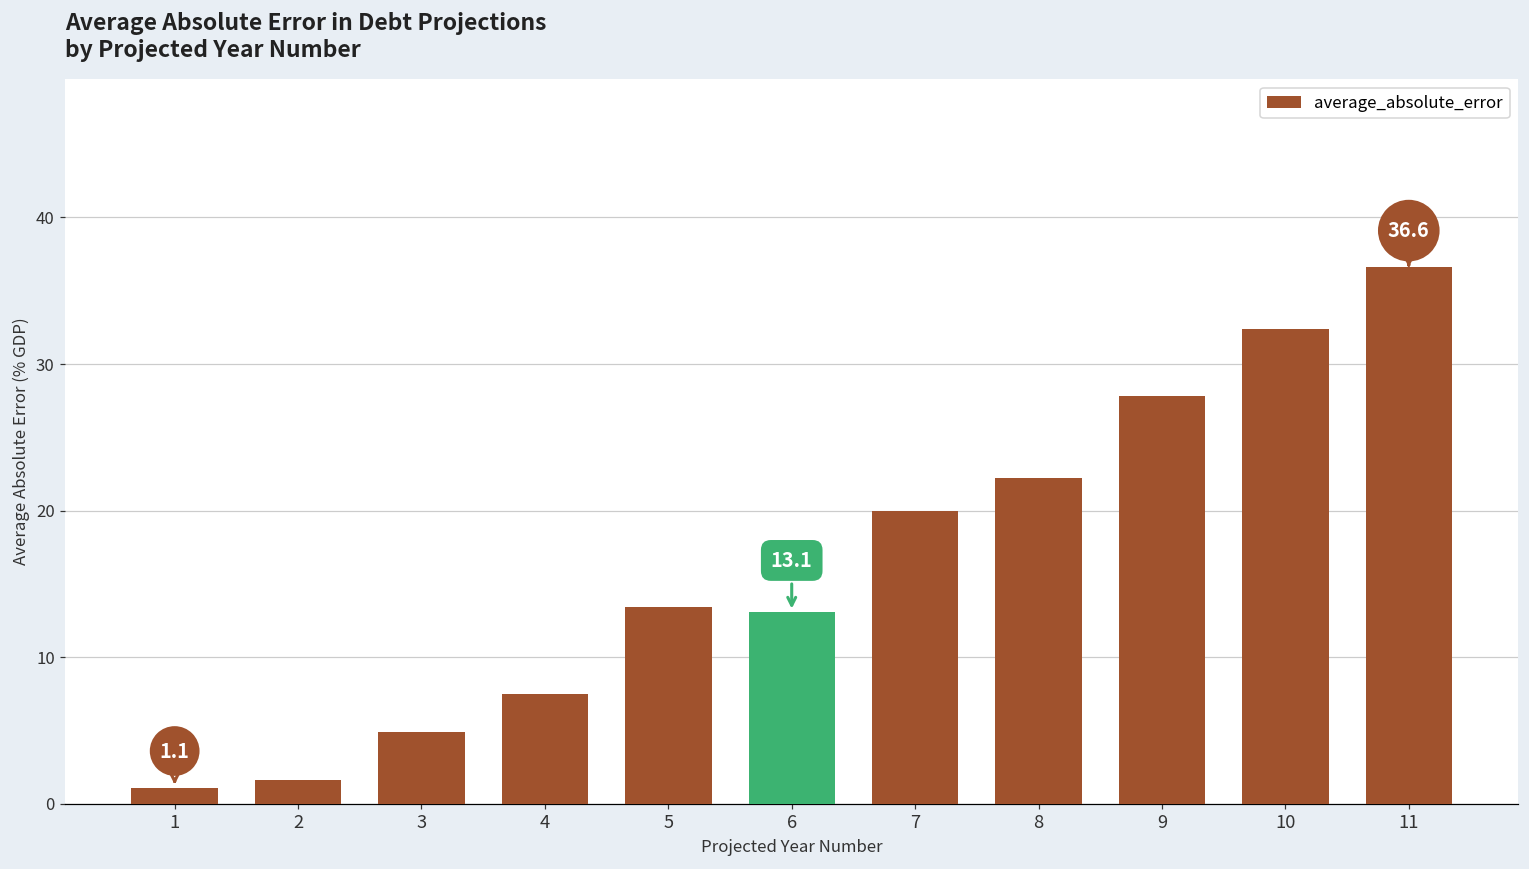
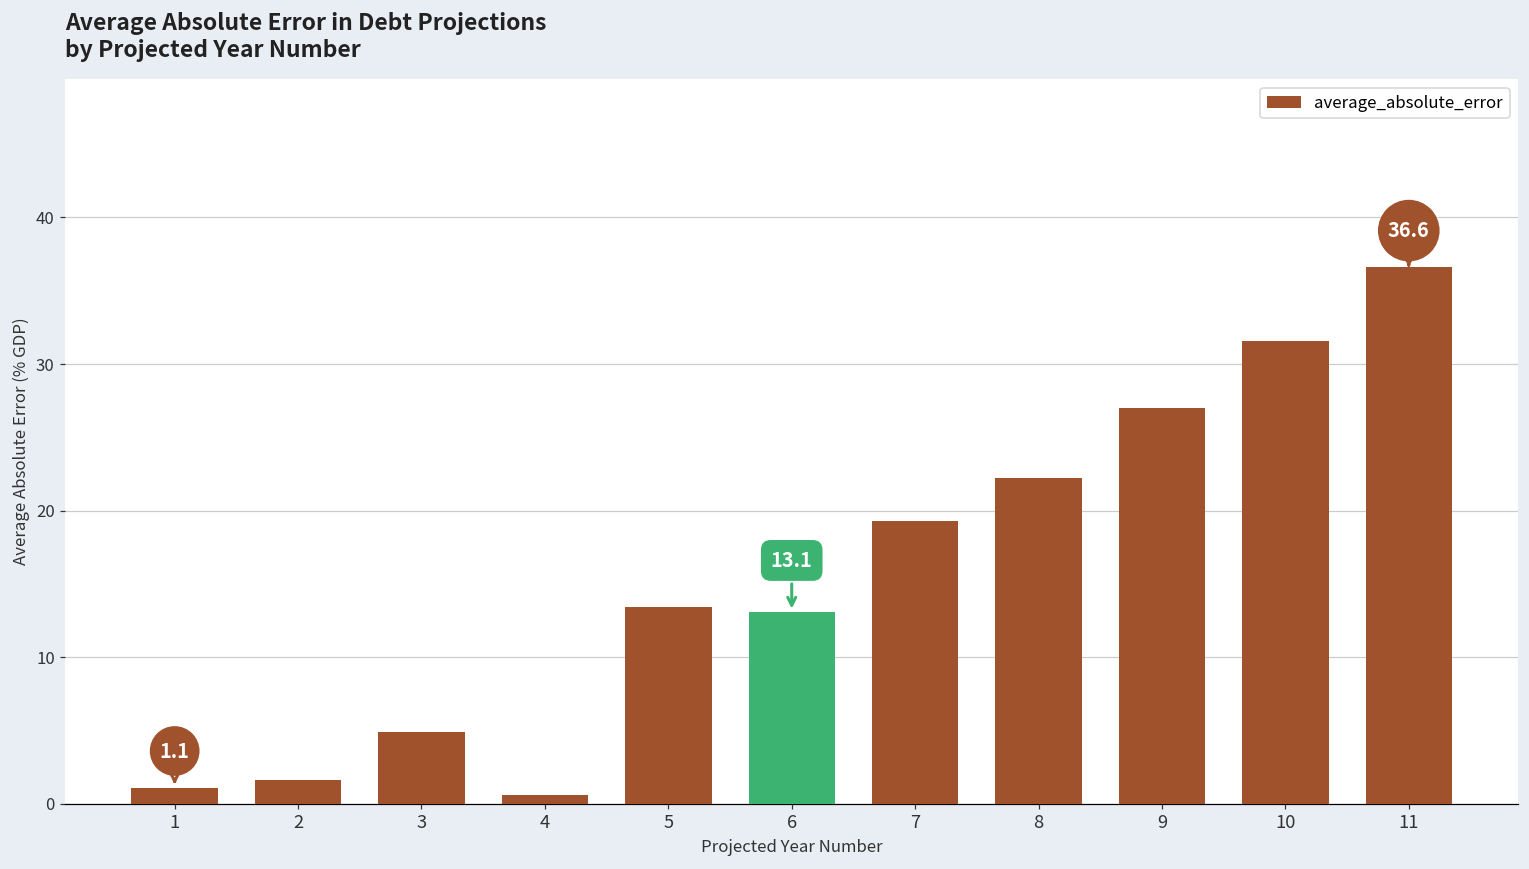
4: 7.5 -> 0.6
7: 20.0 -> 19.3
9: 27.8 -> 27.0
10: 32.4 -> 31.6
